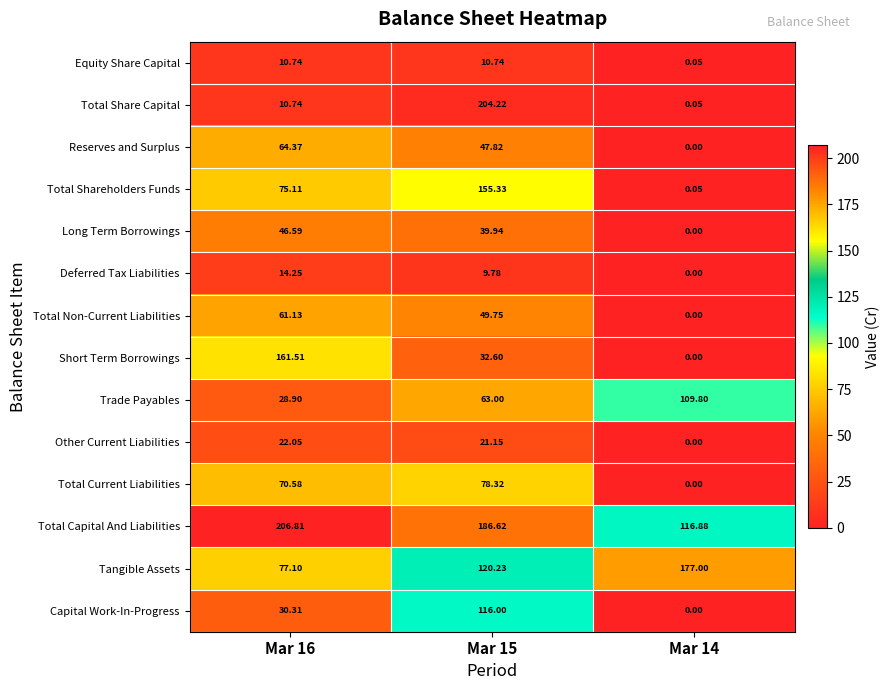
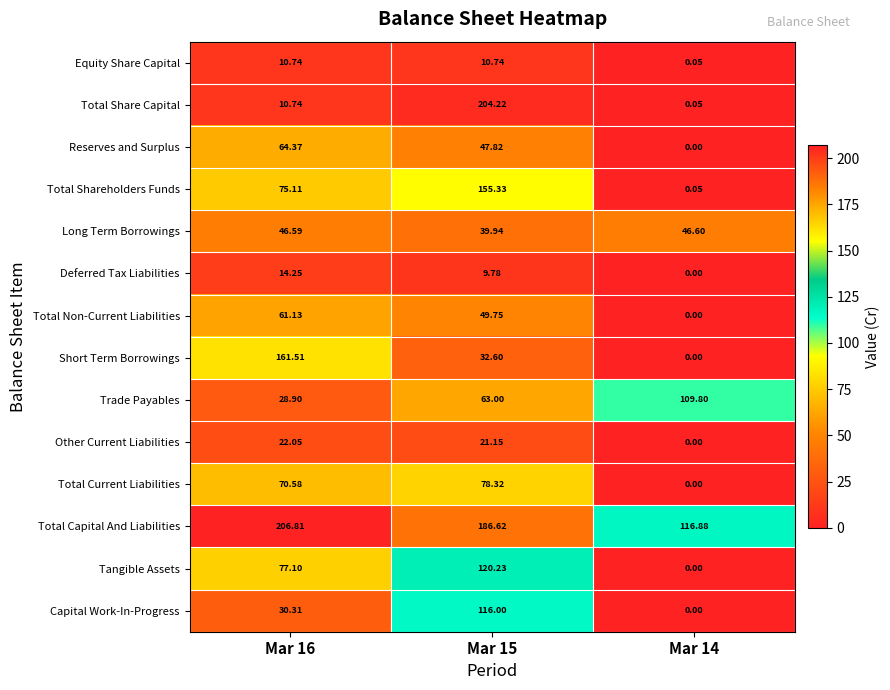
Long Term Borrowings, Mar 14: 0.00 -> 46.60
Tangible Assets, Mar 14: 177.00 -> 0.00
